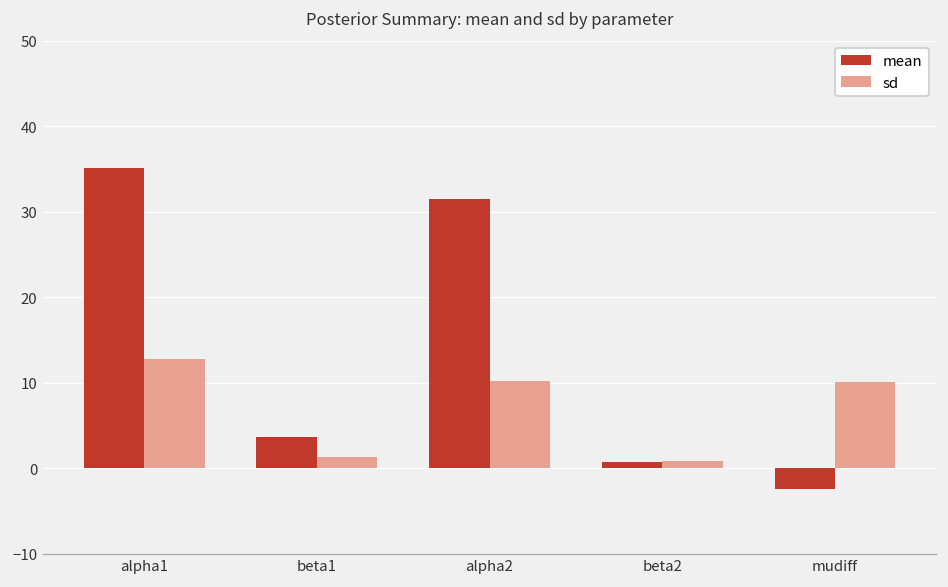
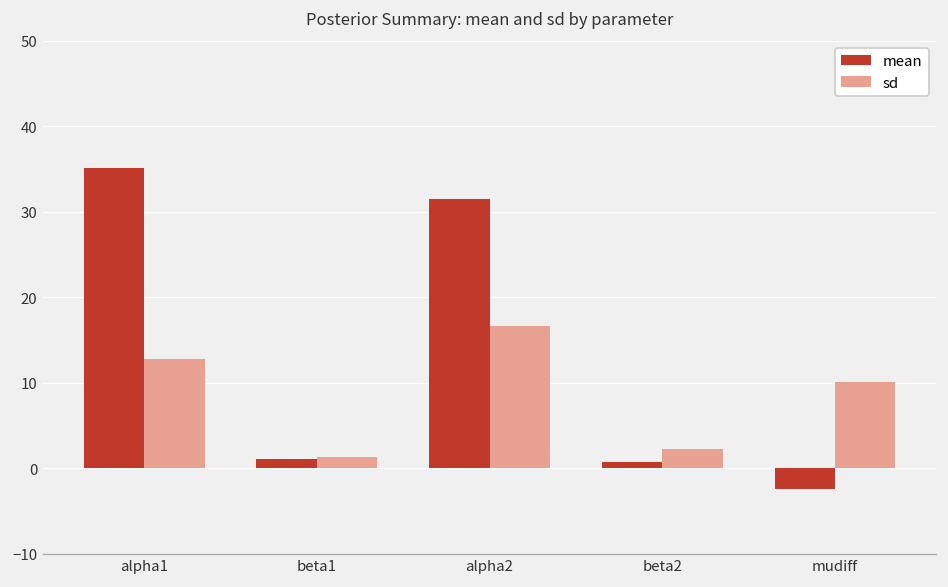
mean, beta1: 4 -> 1
sd, alpha2: 10 -> 17
sd, beta2: 1 -> 2
